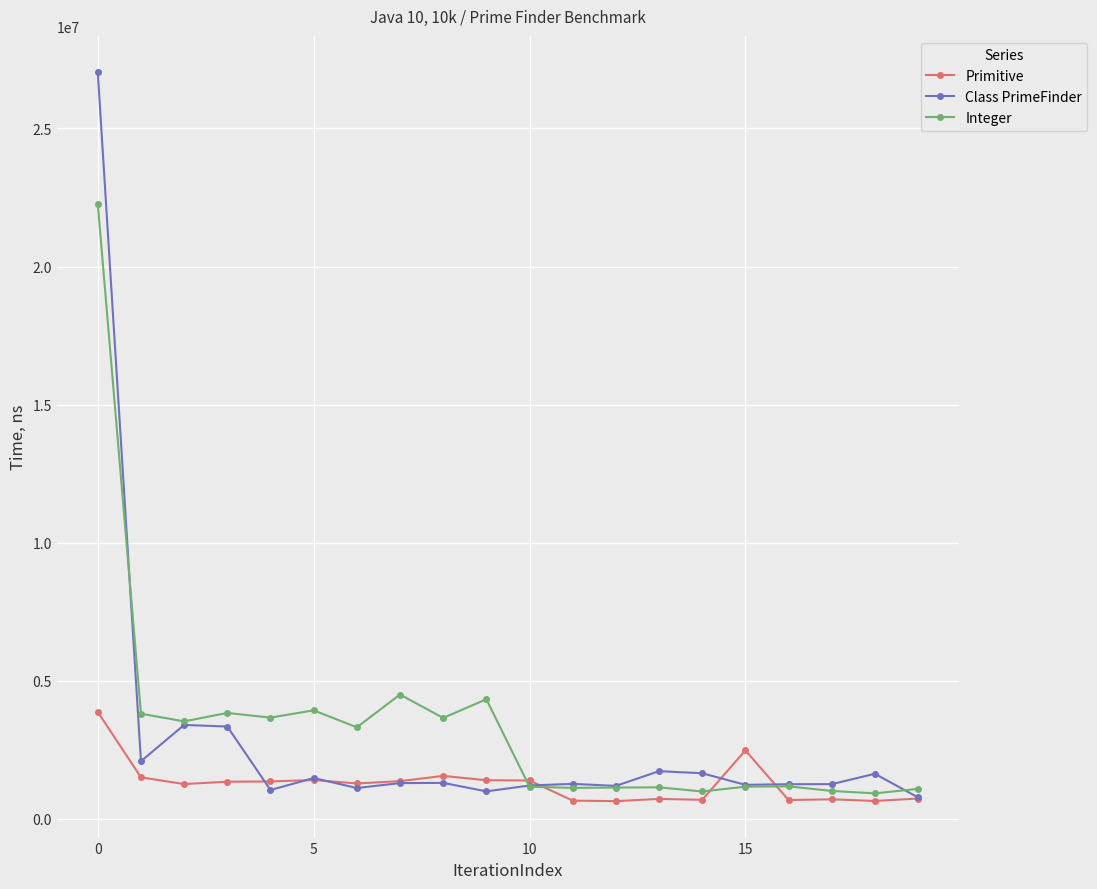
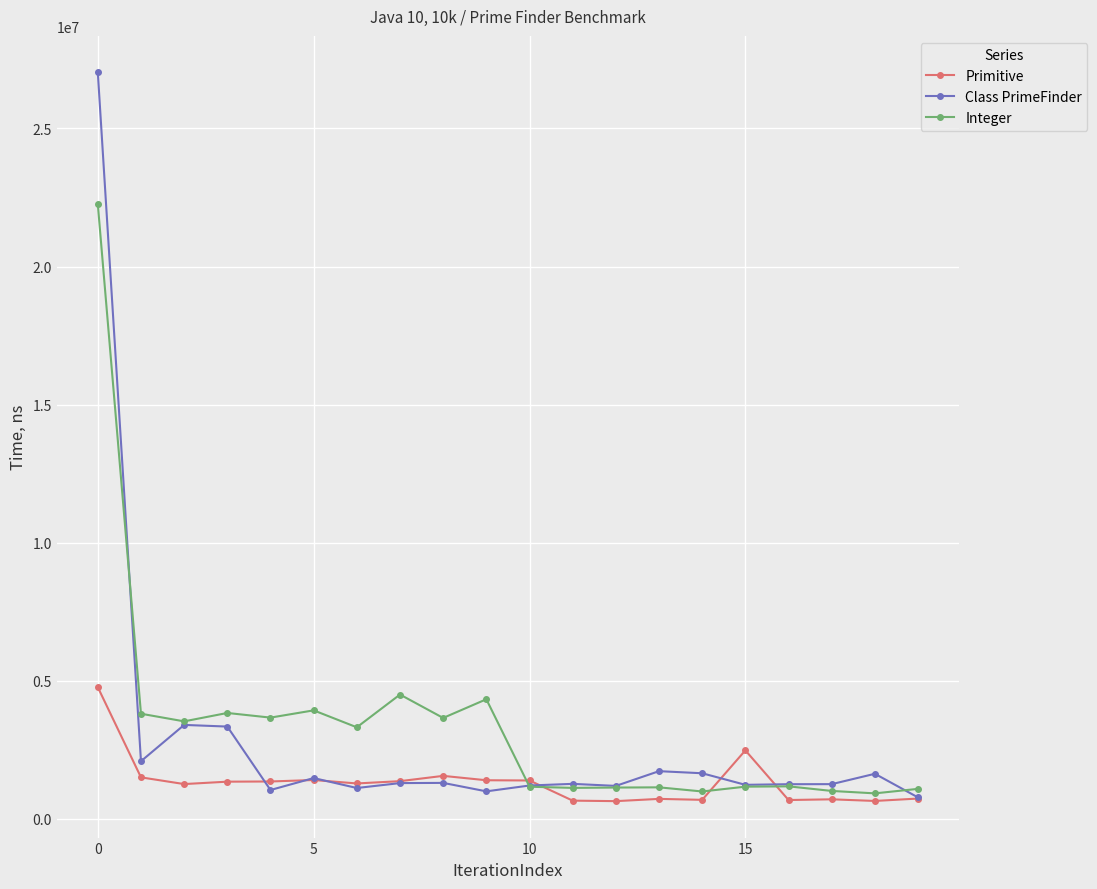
Primitive, 0: 3900000 -> 4800000
